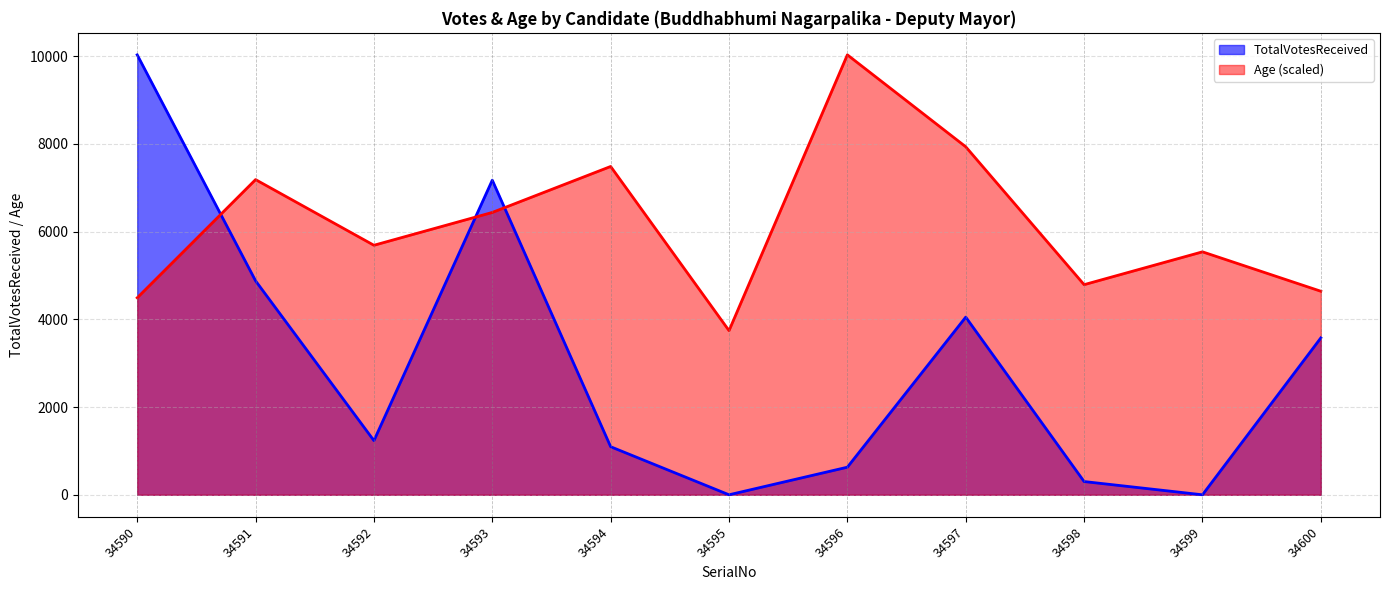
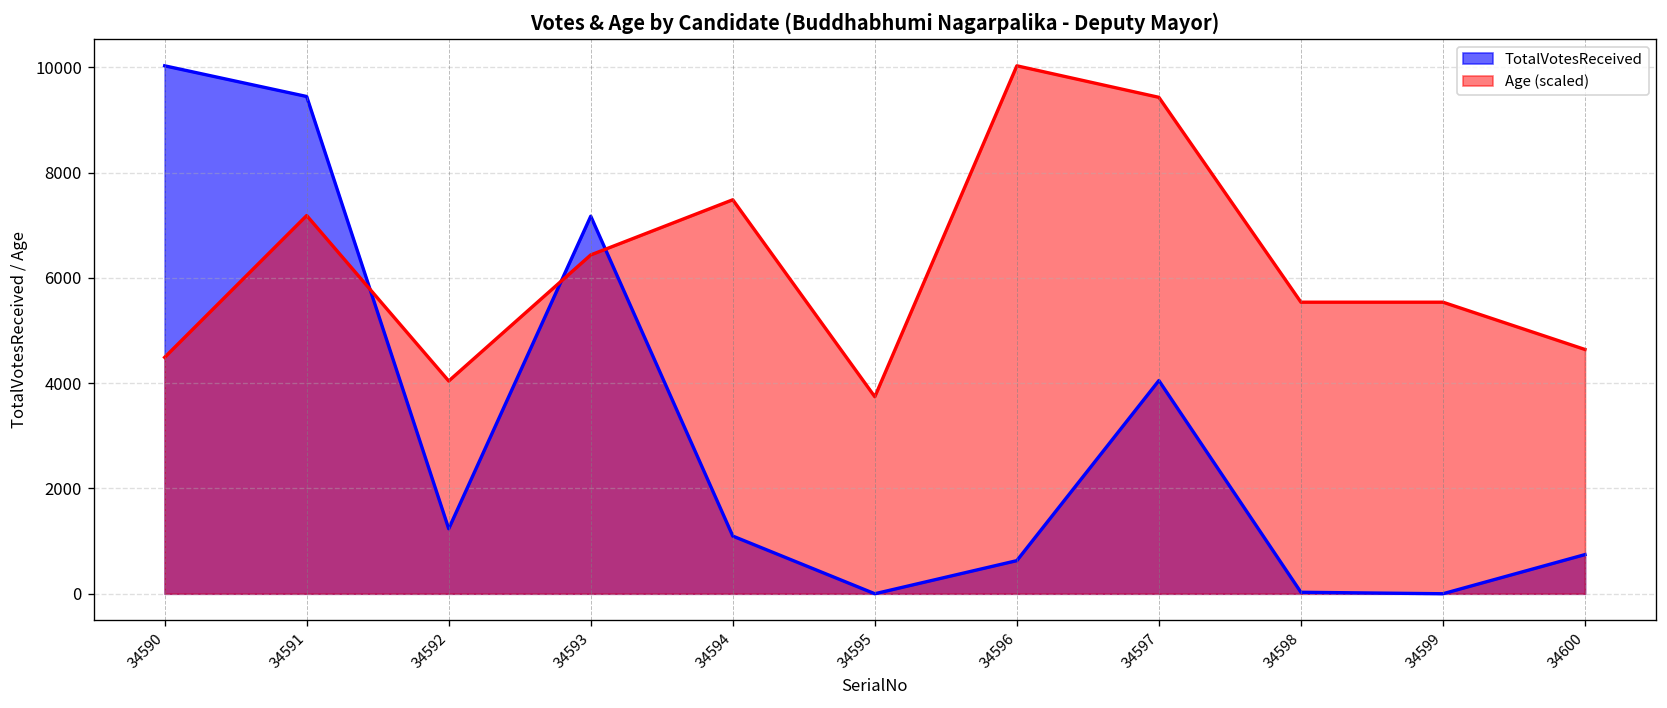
TotalVotesReceived, 34591: 4900 -> 9400
Age (scaled), 34592: 5700 -> 4000
Age (scaled), 34597: 7900 -> 9400
TotalVotesReceived, 34598: 300 -> 0
Age (scaled), 34598: 4800 -> 5500
TotalVotesReceived, 34600: 3600 -> 700
